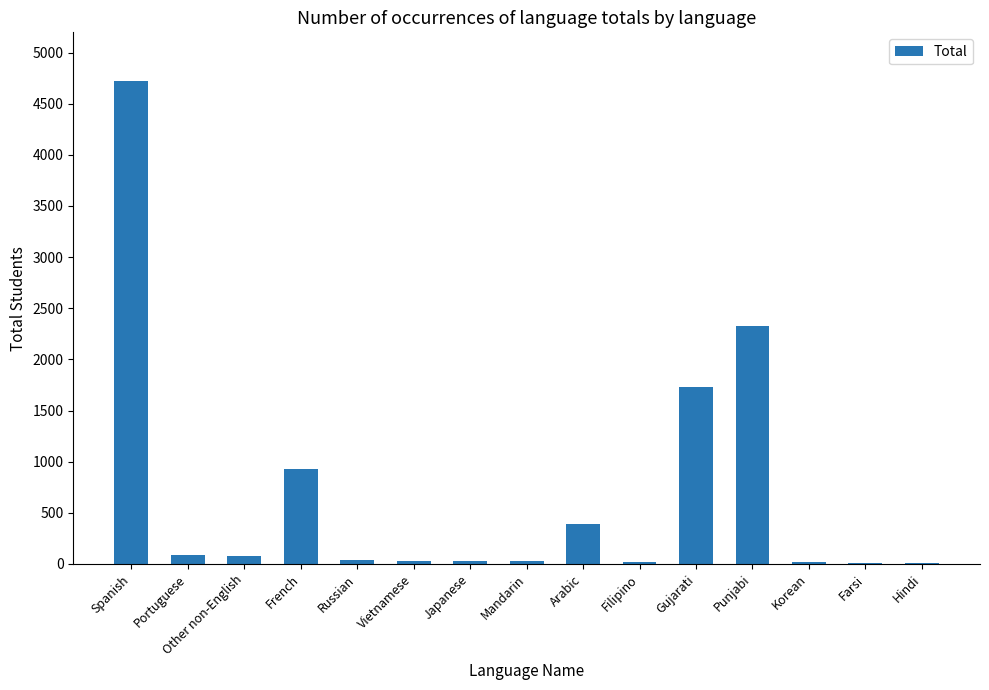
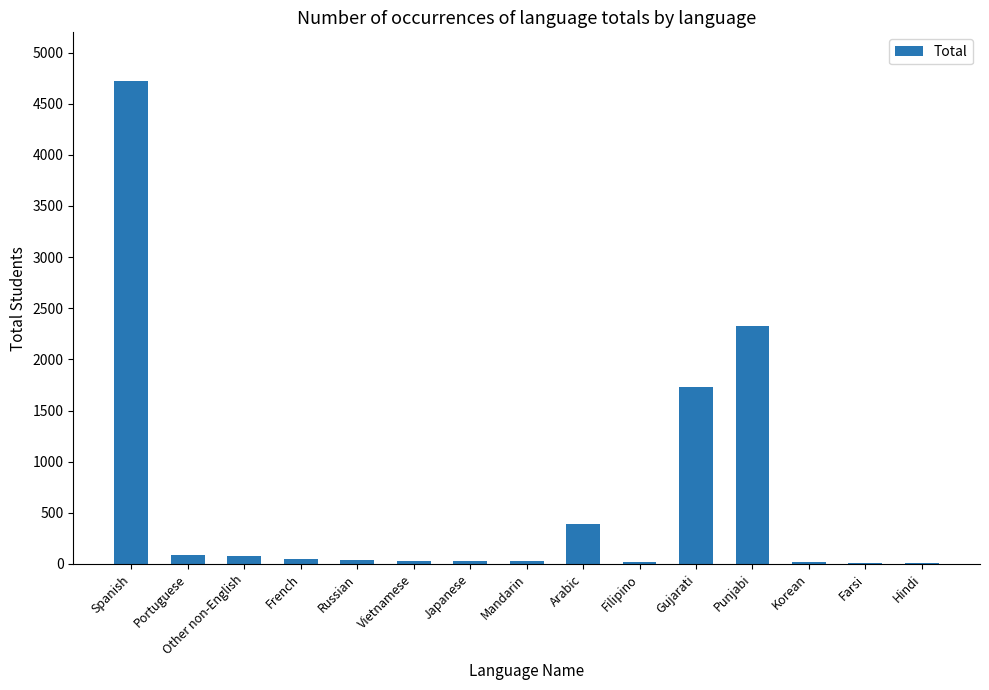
French: 930 -> 50
